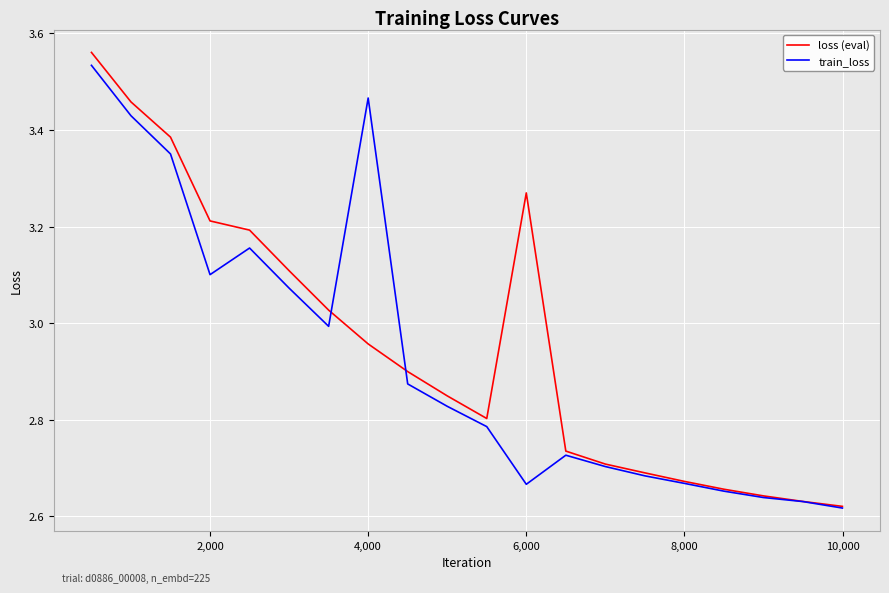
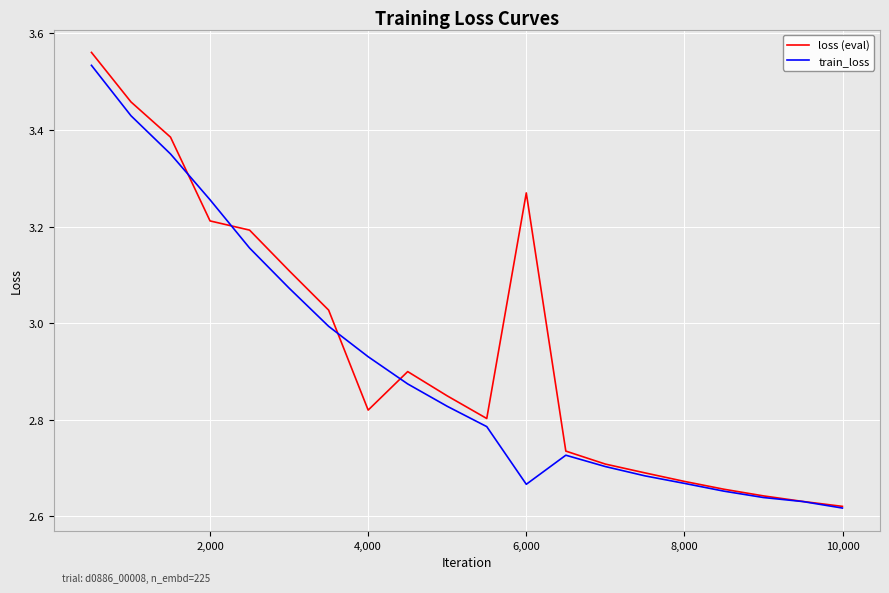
train_loss, 2,000: 3.10 -> 3.26
loss (eval), 4,000: 2.96 -> 2.82
train_loss, 4,000: 3.47 -> 2.93
